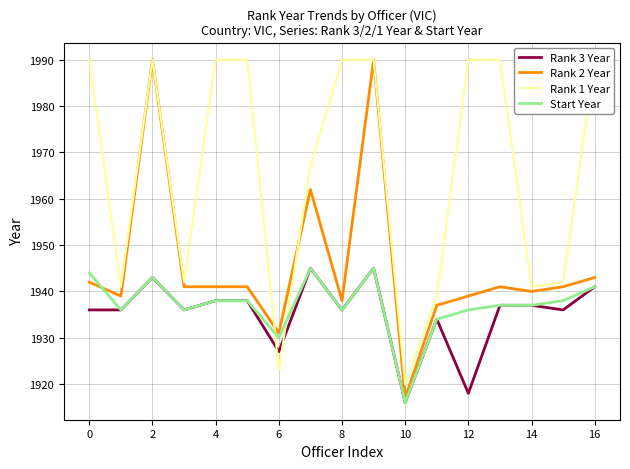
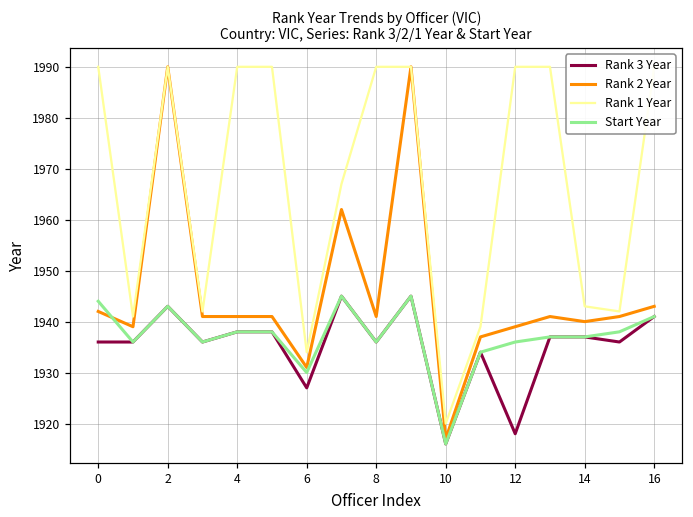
Rank 1 Year, 6: 1923 -> 1934
Rank 2 Year, 8: 1938 -> 1941
Rank 1 Year, 14: 1941 -> 1943
